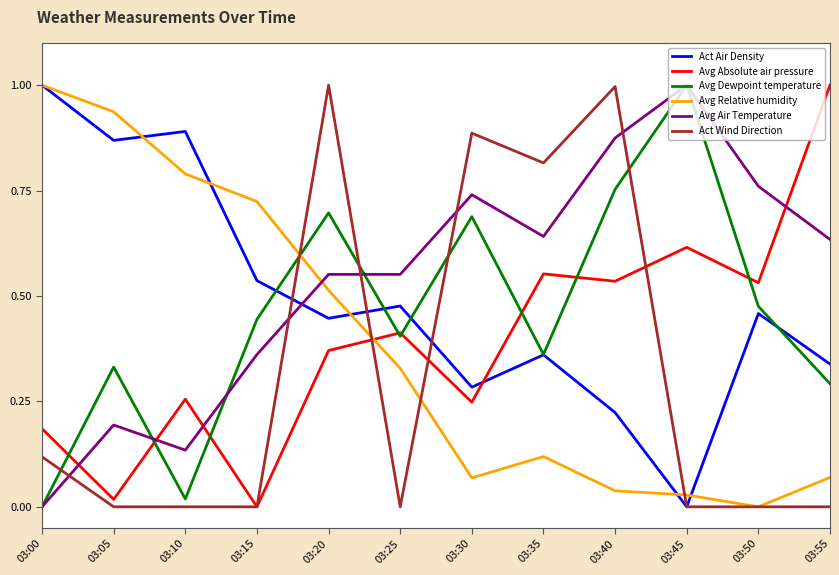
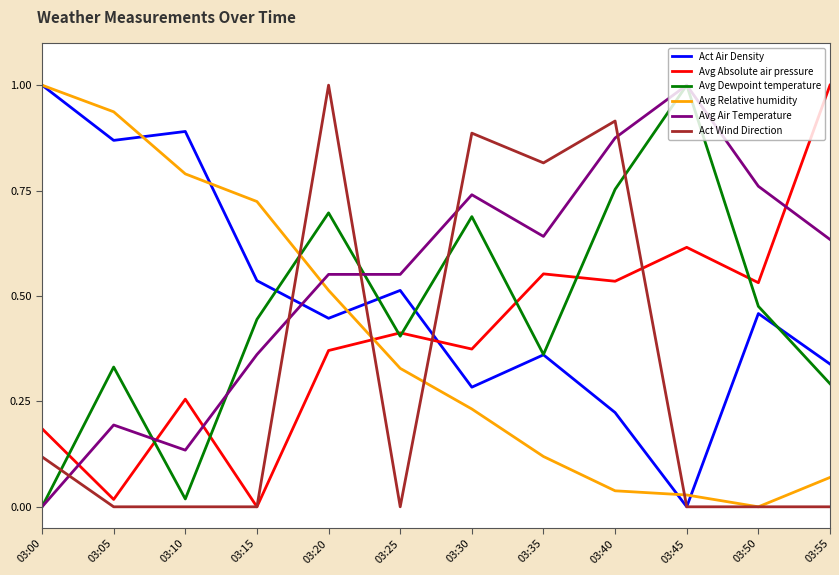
Act Air Density, 03:25: 0.48 -> 0.51
Avg Absolute air pressure, 03:30: 0.25 -> 0.37
Avg Relative humidity, 03:30: 0.07 -> 0.23
Act Wind Direction, 03:40: 1.00 -> 0.91
